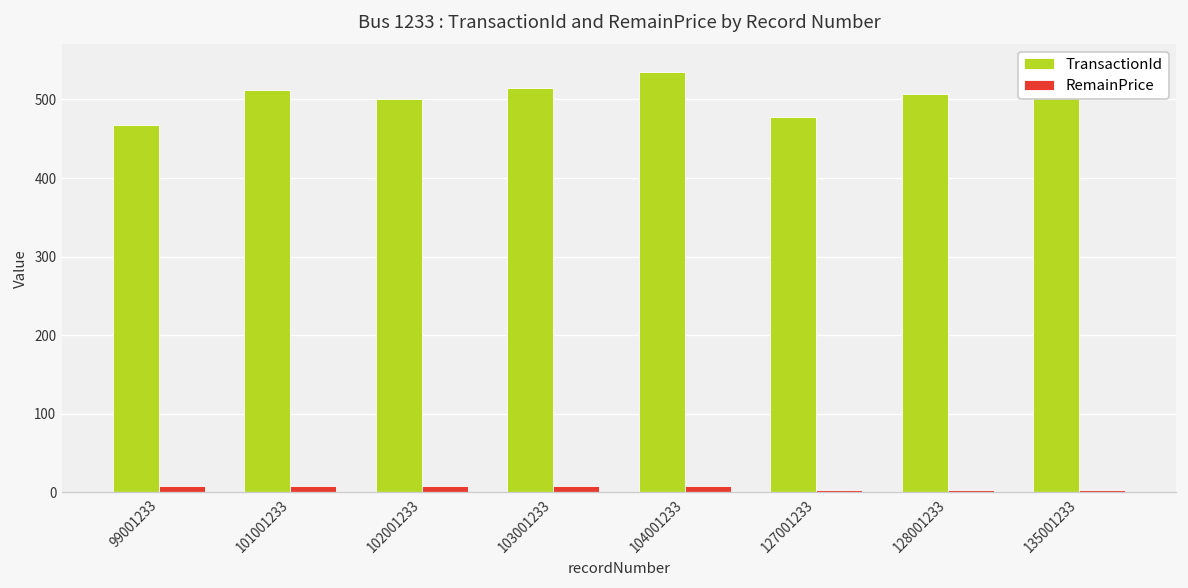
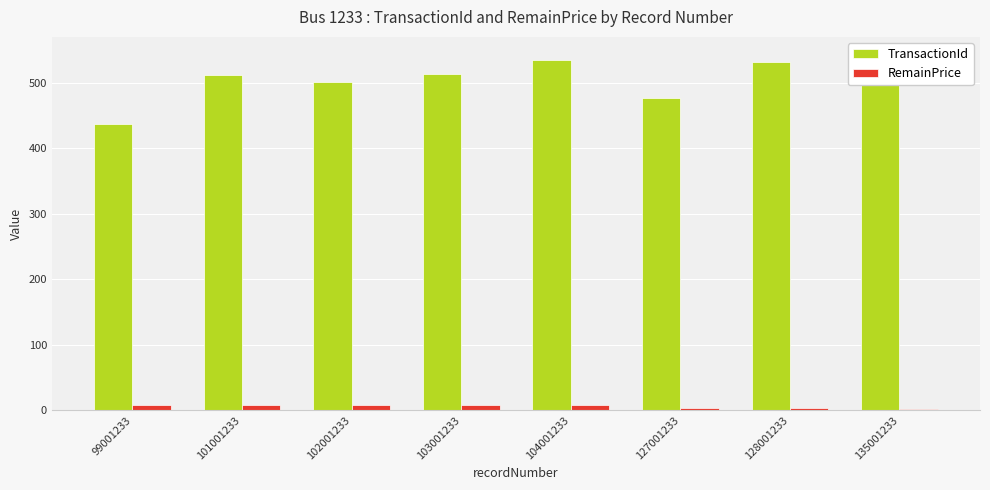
TransactionId, 99001233: 470 -> 440
TransactionId, 128001233: 510 -> 530
